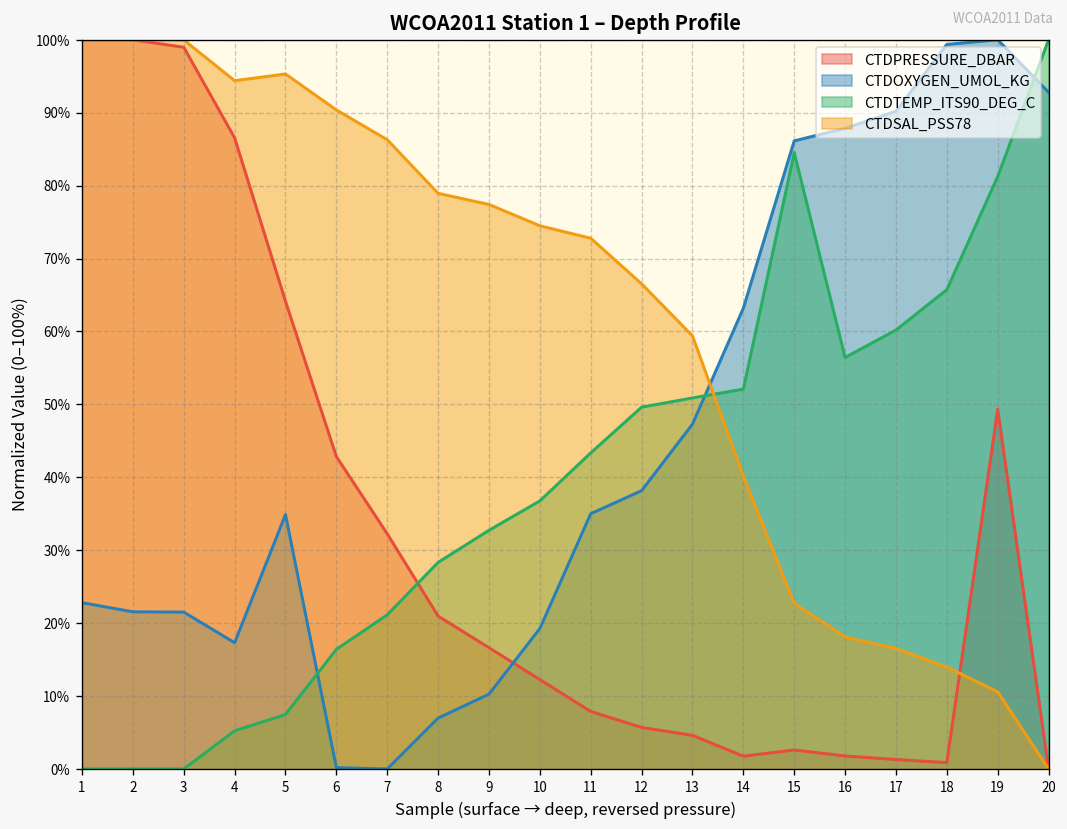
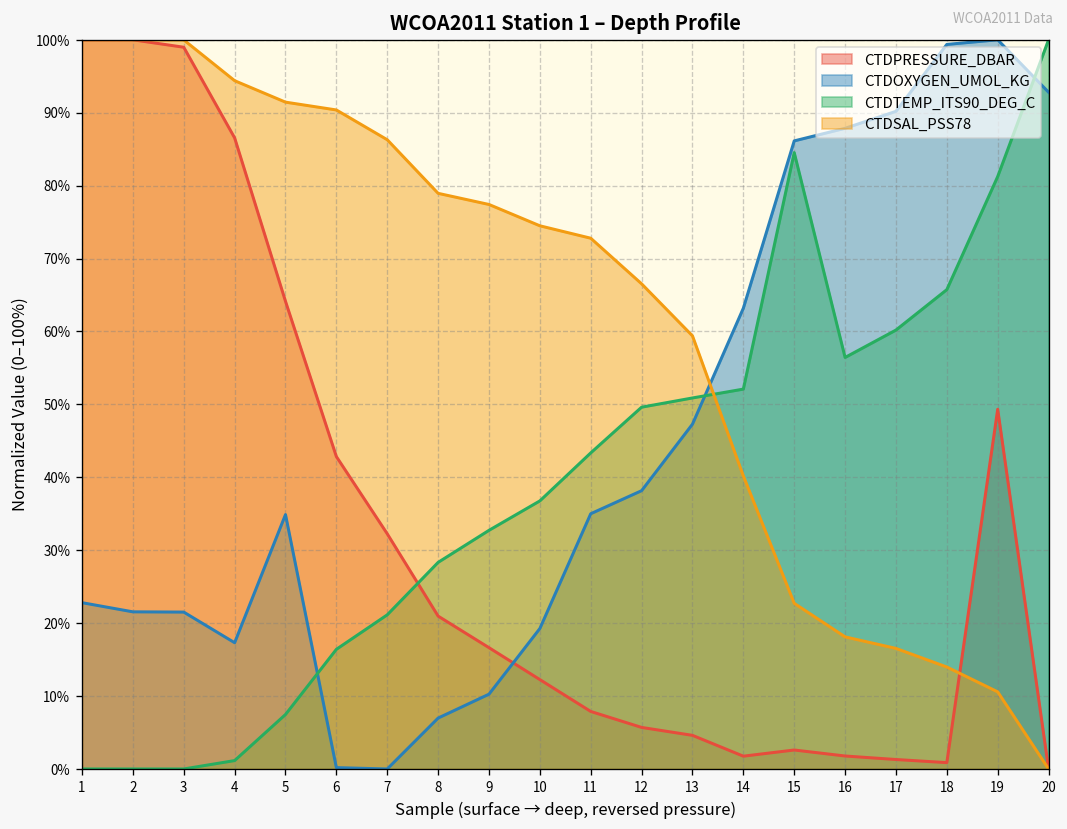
CTDTEMP_ITS90_DEG_C, 4: 5% -> 1%
CTDSAL_PSS78, 5: 95% -> 91%
